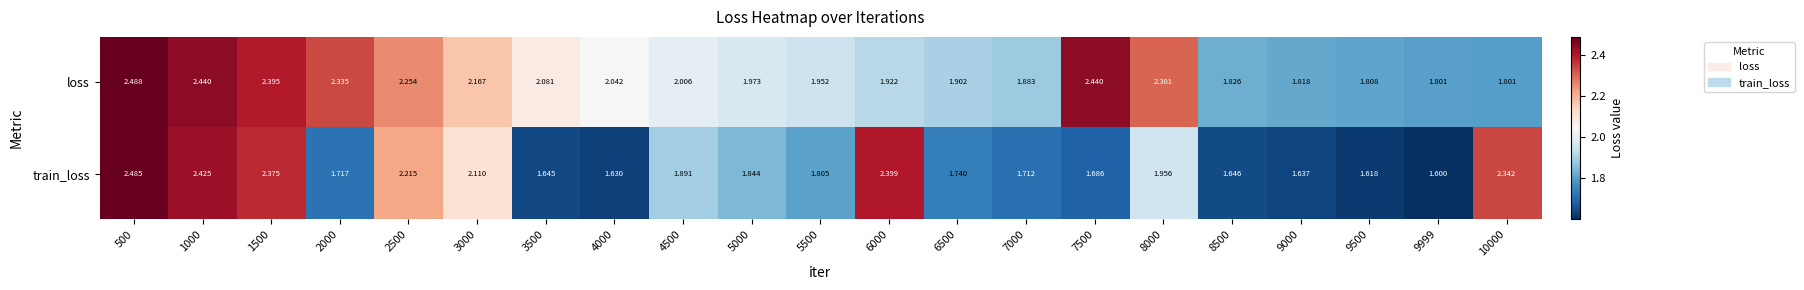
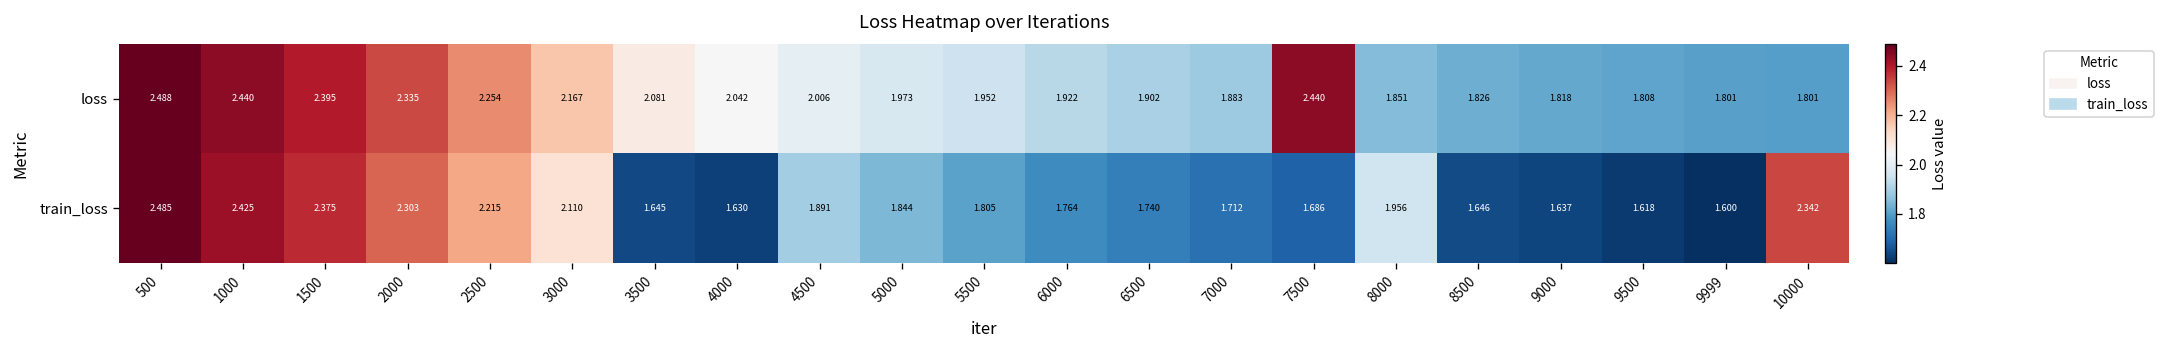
loss, 8000: 2.301 -> 1.851
train_loss, 2000: 1.717 -> 2.303
train_loss, 6000: 2.399 -> 1.764
